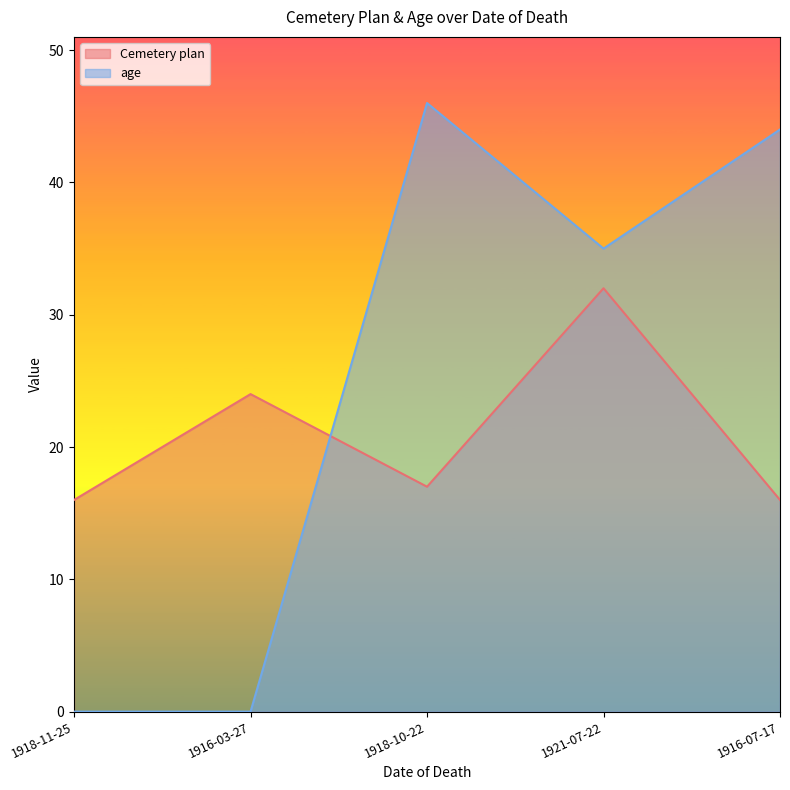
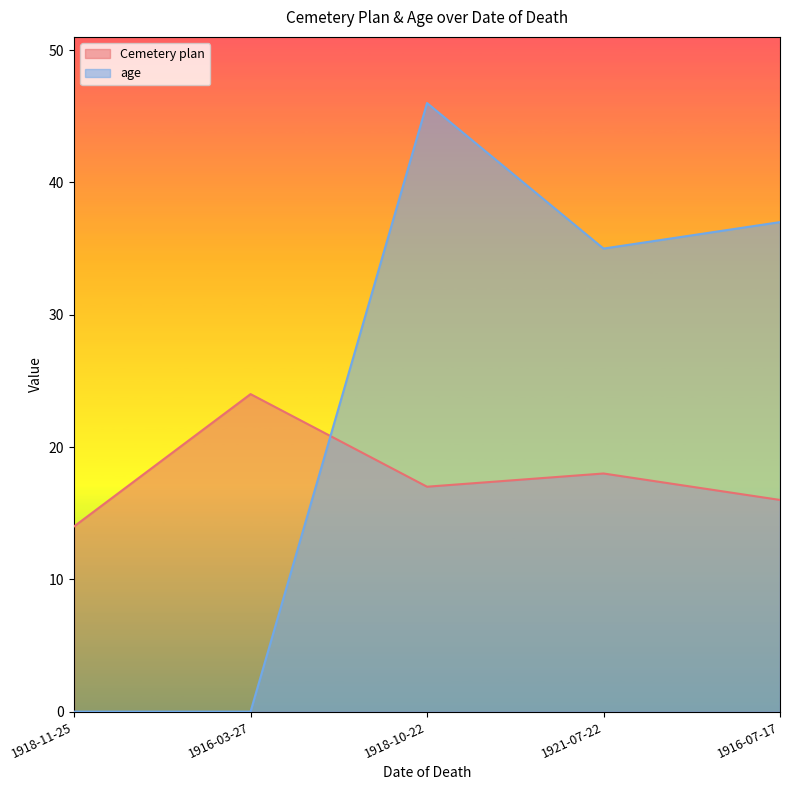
Cemetery plan, 1918-11-25: 16 -> 14
Cemetery plan, 1921-07-22: 32 -> 18
age, 1916-07-17: 44 -> 37
